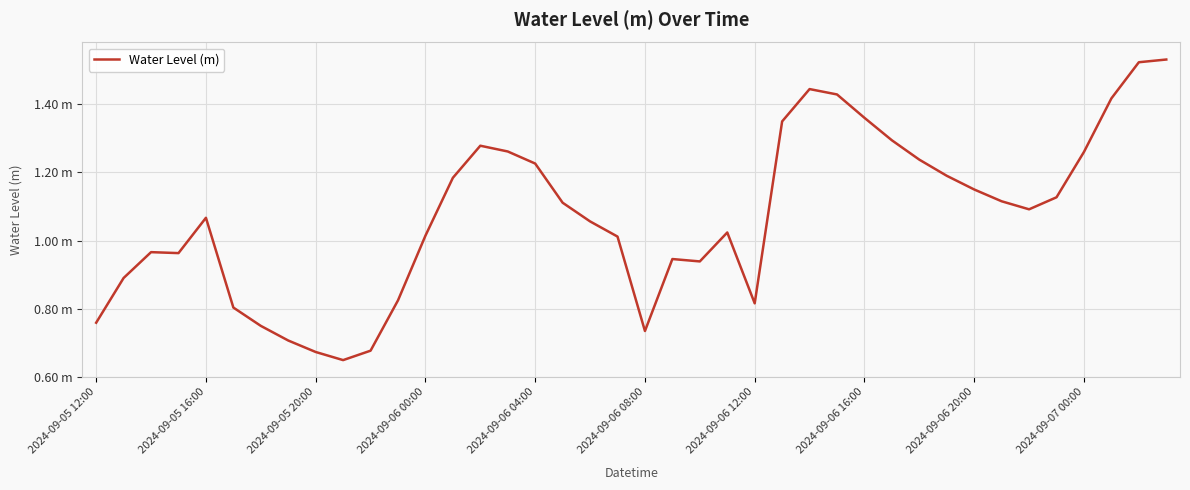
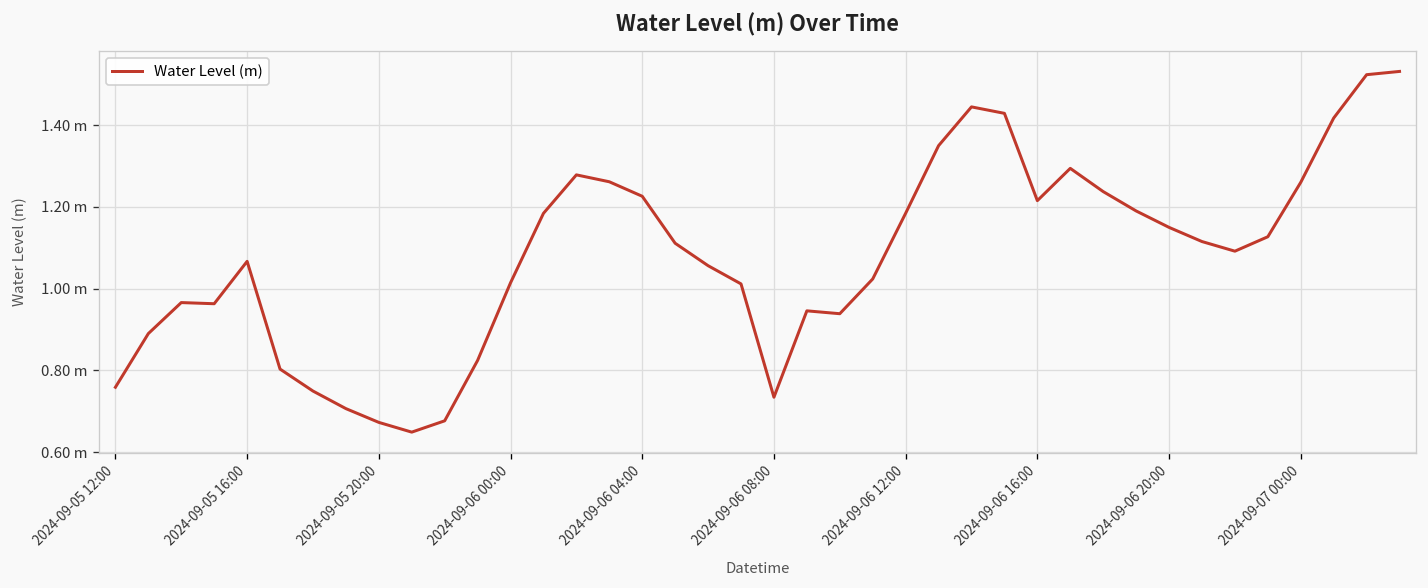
2024-09-06 12:00: 0.82 m -> 1.18 m
2024-09-06 16:00: 1.36 m -> 1.22 m
